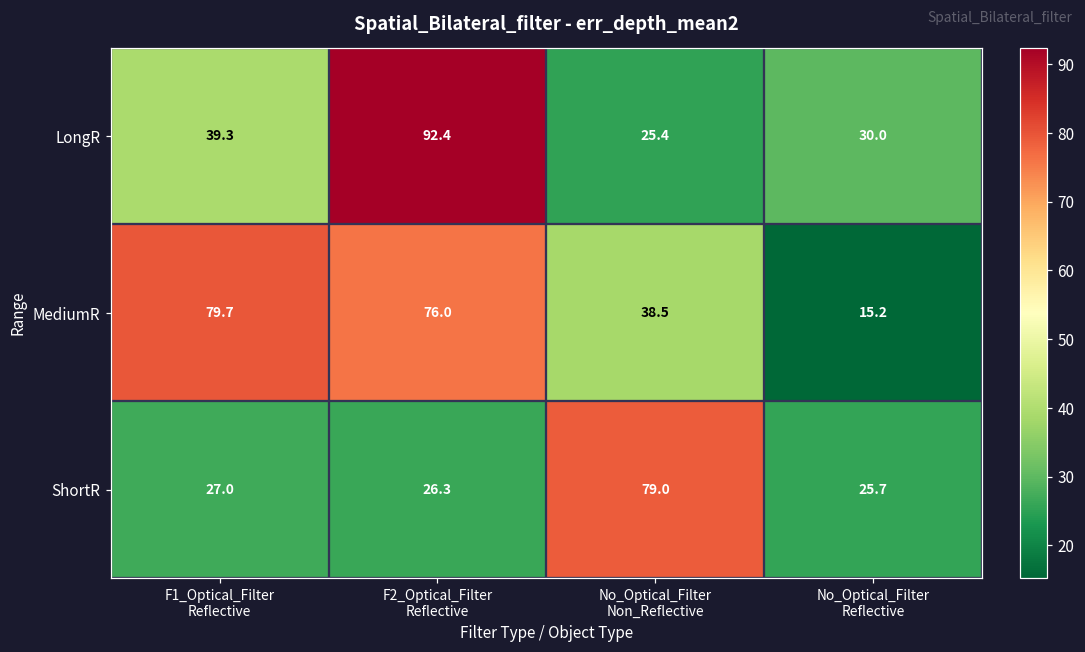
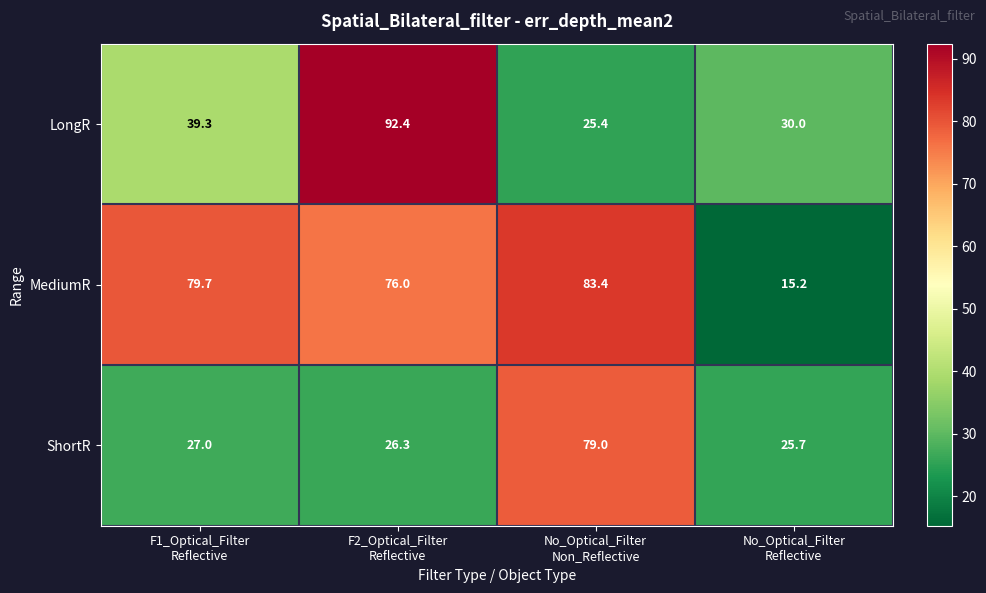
MediumR, No_Optical_Filter Non_Reflective: 38.5 -> 83.4
